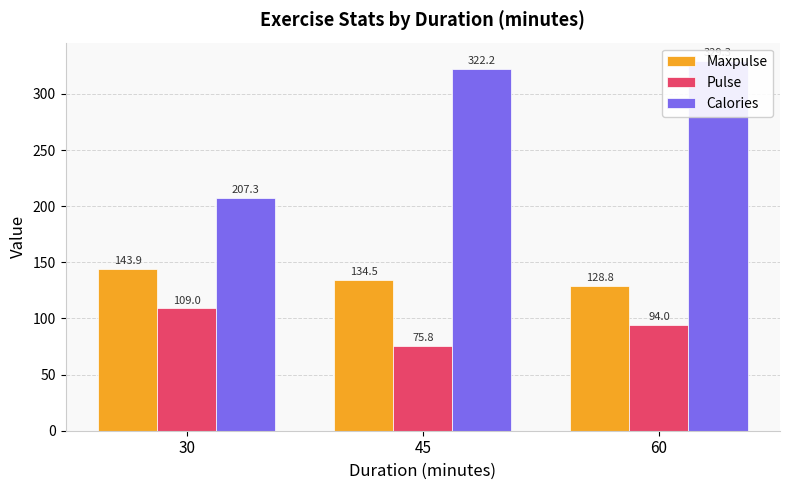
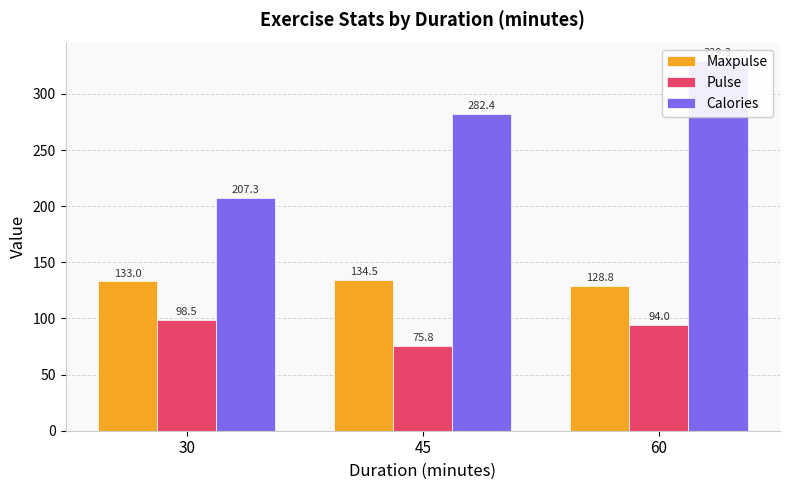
Maxpulse, 30: 143.9 -> 133.0
Pulse, 30: 109.0 -> 98.5
Calories, 45: 322.2 -> 282.4
